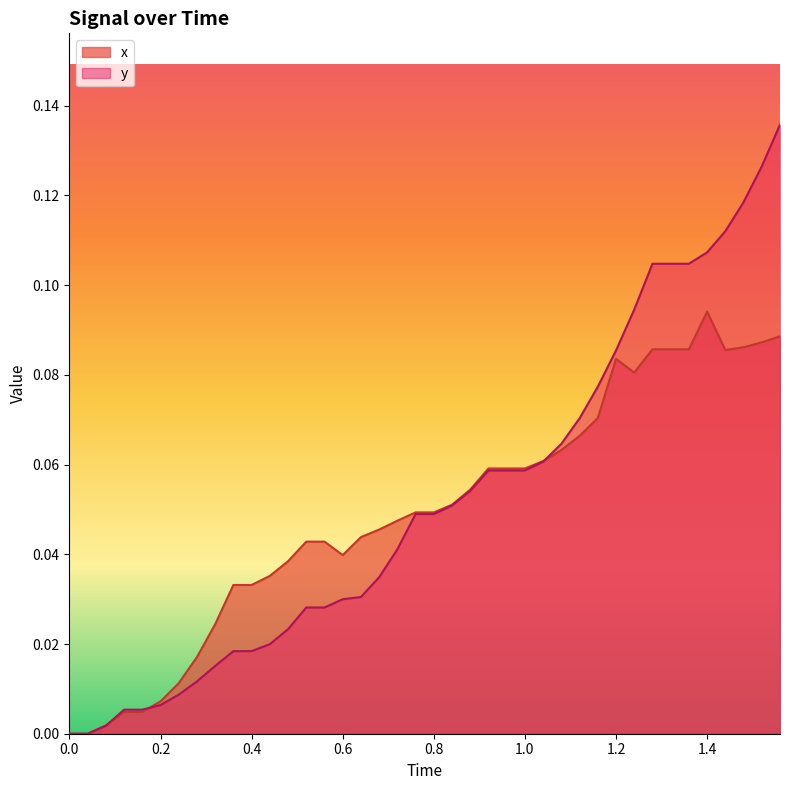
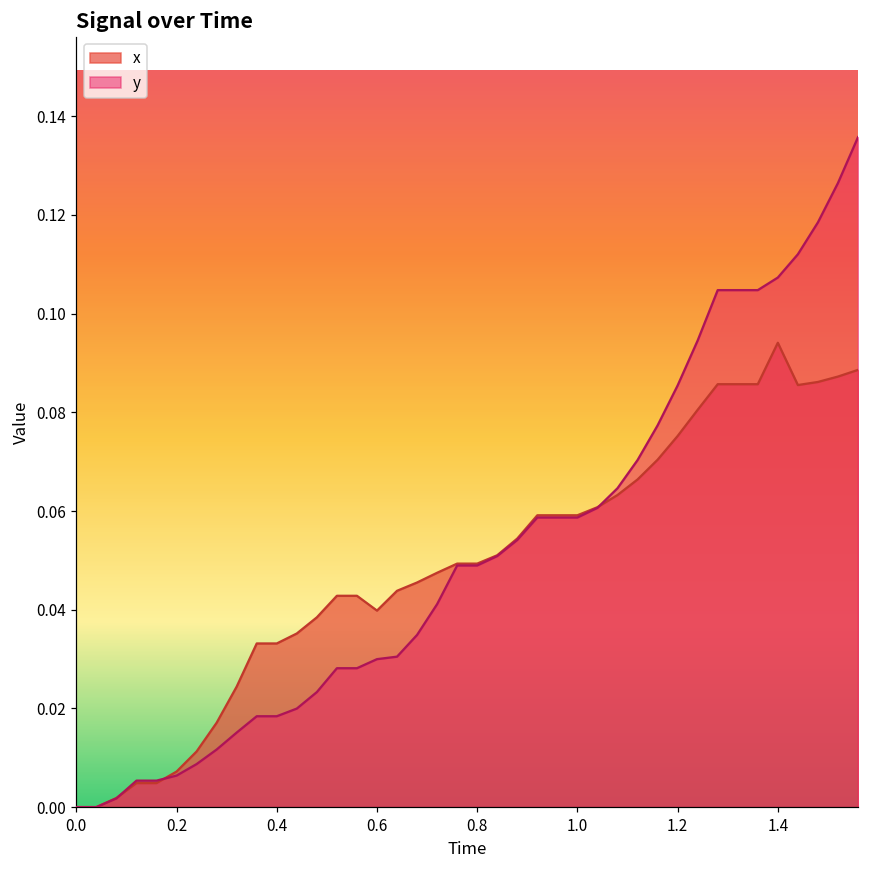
x, 1.2: 0.084 -> 0.075
